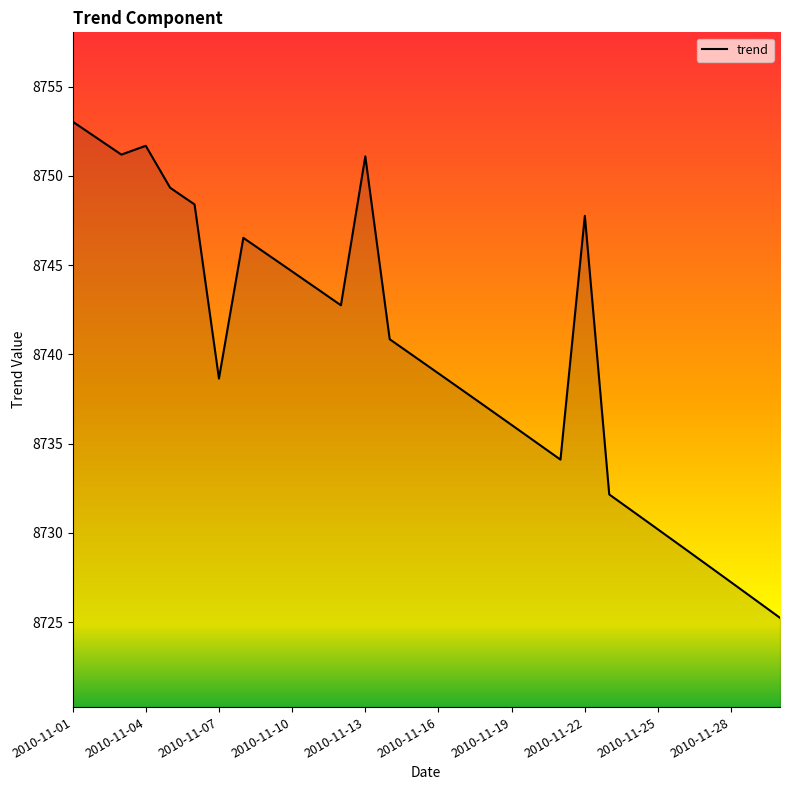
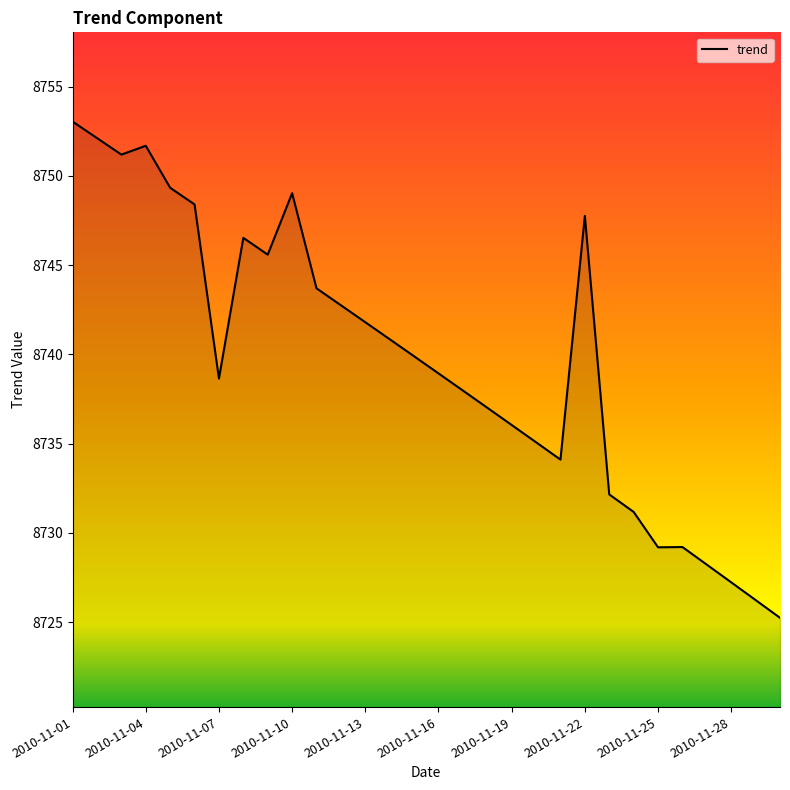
2010-11-10: 8744.6 -> 8749.0
2010-11-13: 8751.1 -> 8741.8
2010-11-25: 8730.2 -> 8729.2
